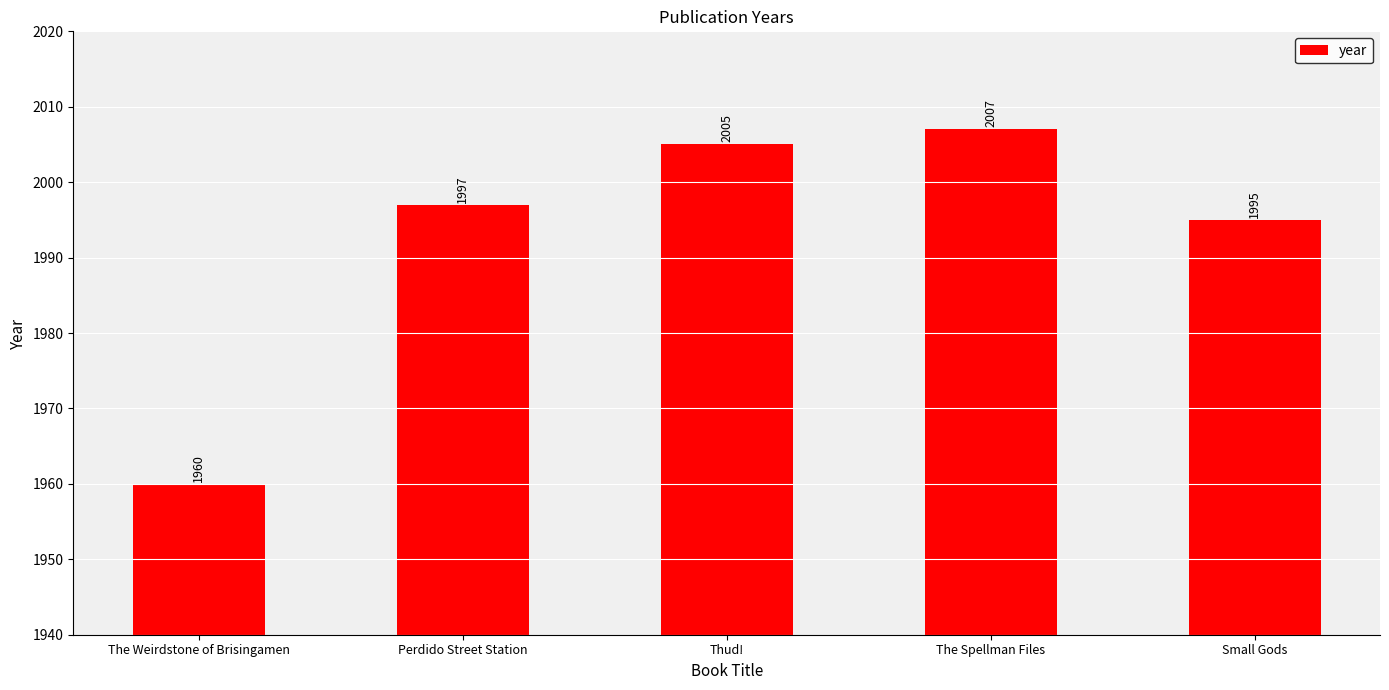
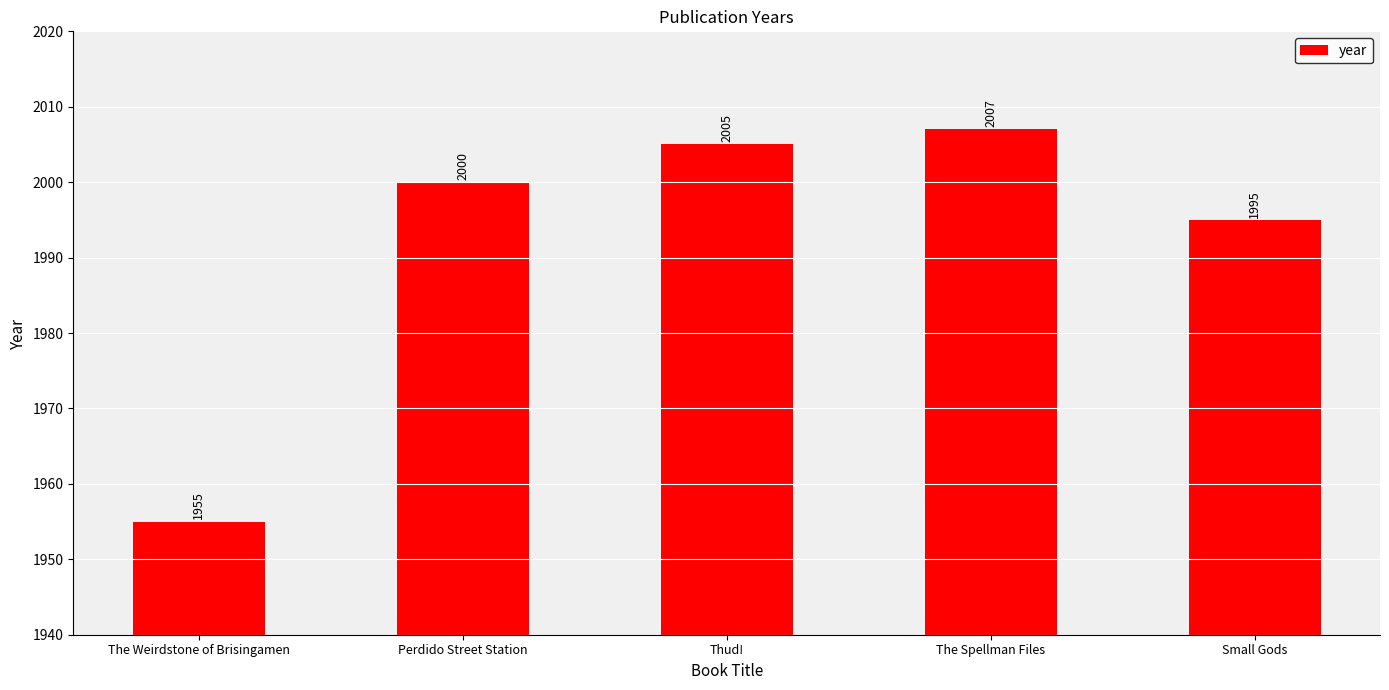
The Weirdstone of Brisingamen: 1960 -> 1955
Perdido Street Station: 1997 -> 2000
